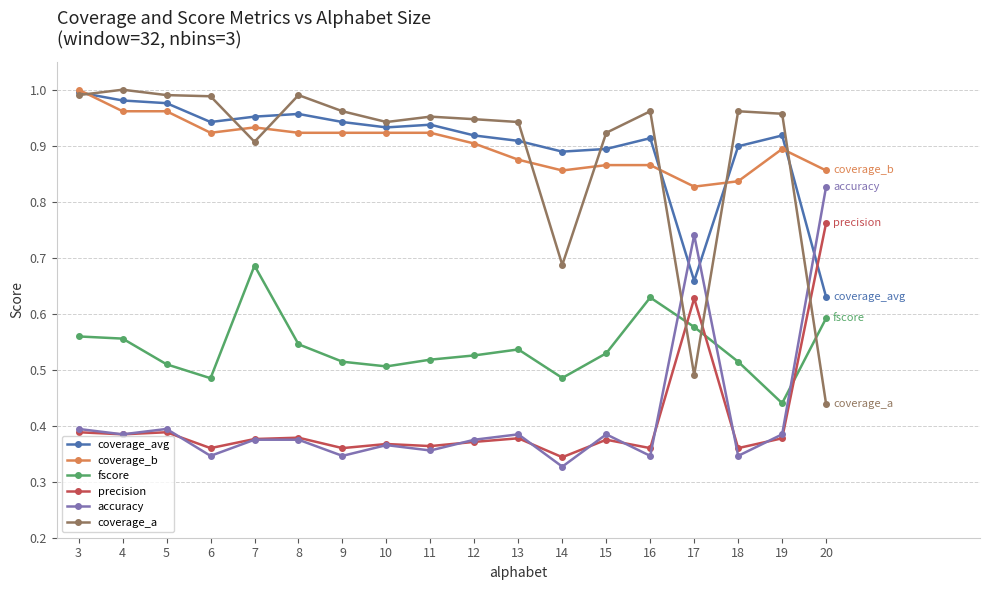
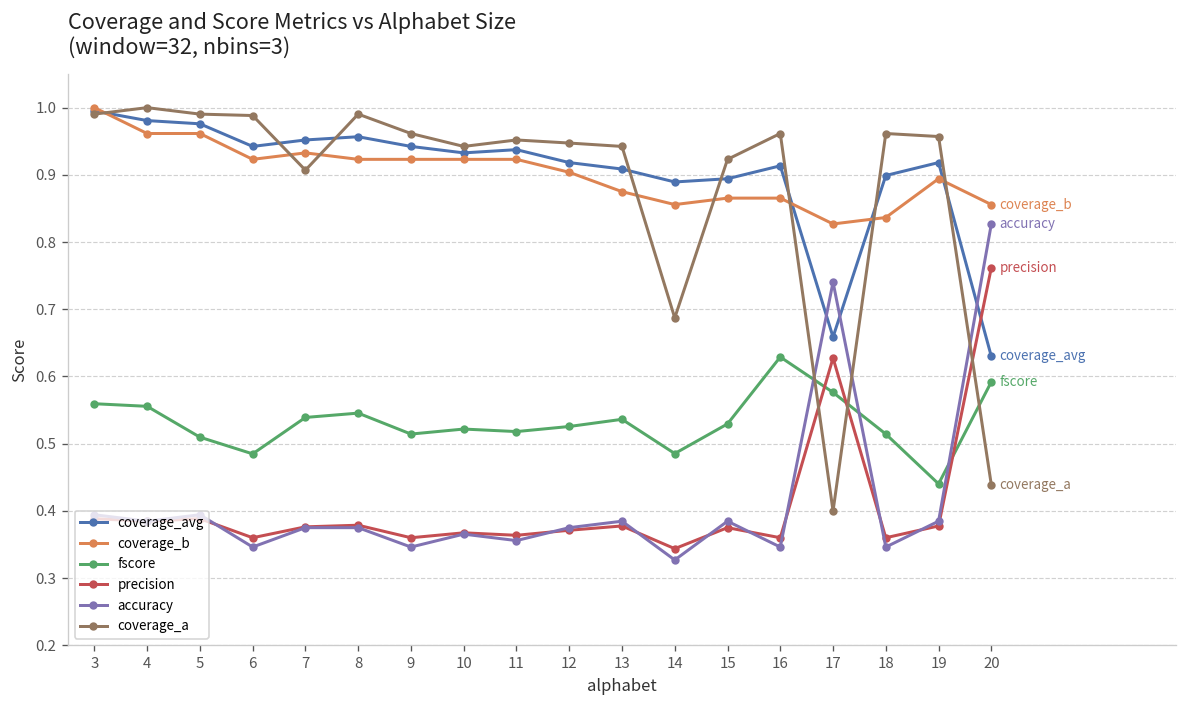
fscore, 7: 0.69 -> 0.54
fscore, 10: 0.51 -> 0.52
coverage_a, 17: 0.49 -> 0.40
